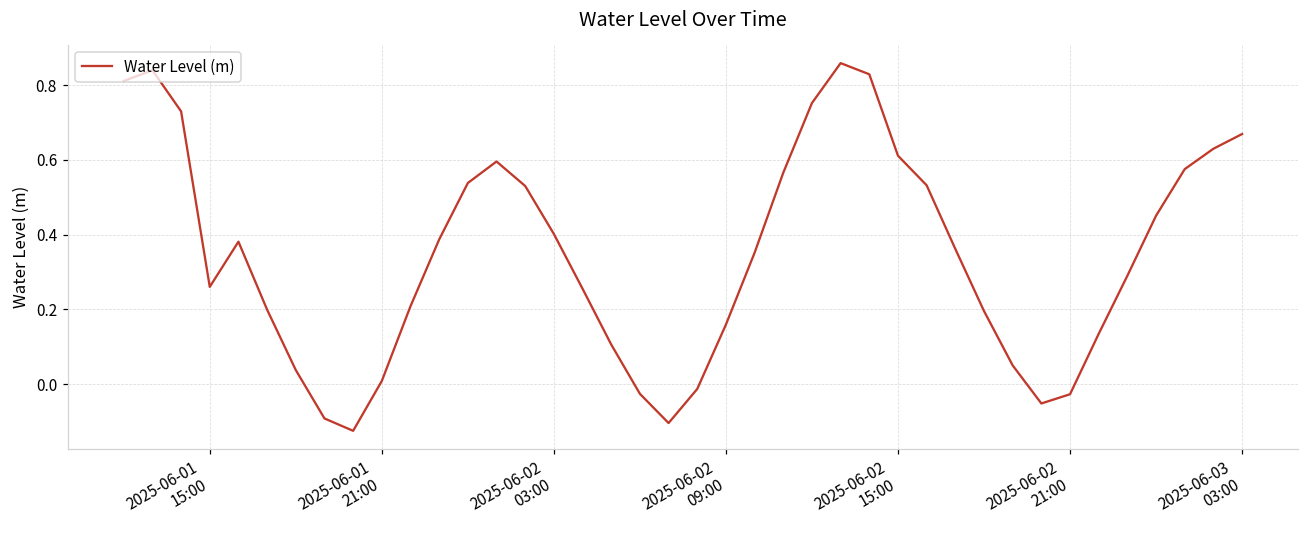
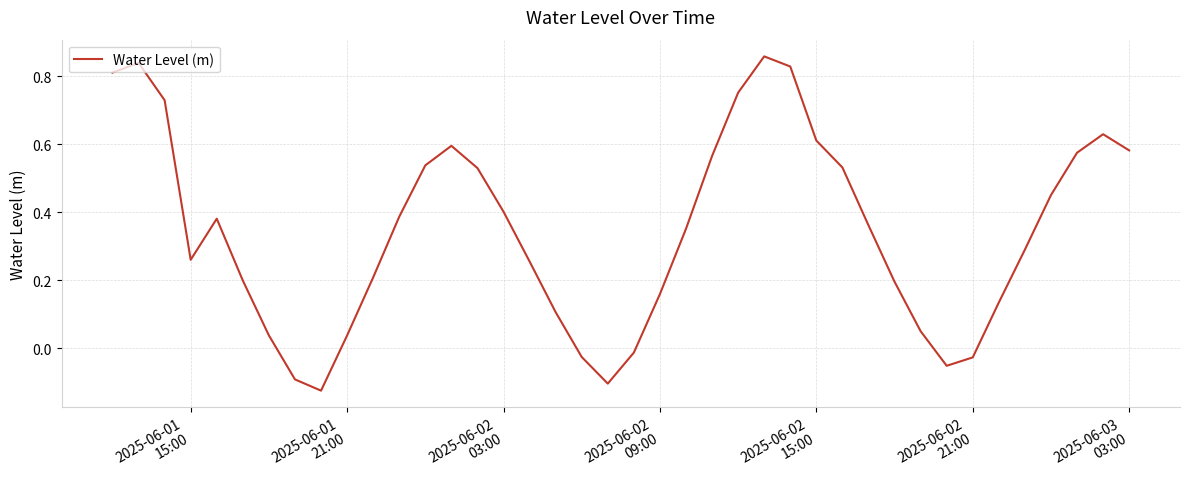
2025-06-01 21:00: 0.01 -> 0.04
2025-06-03 03:00: 0.67 -> 0.58
